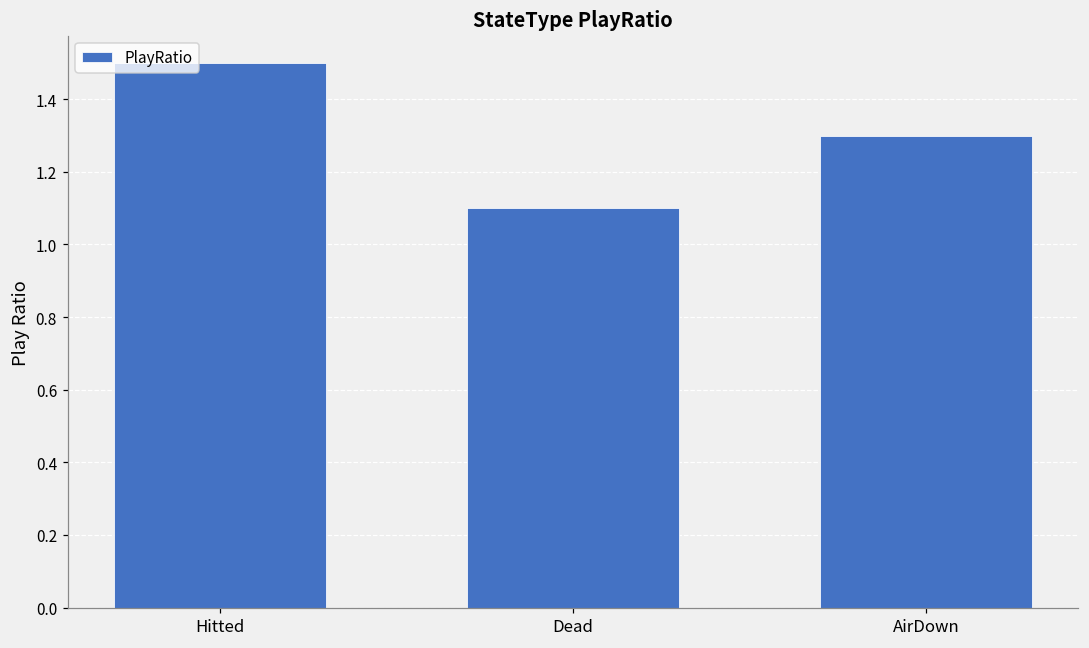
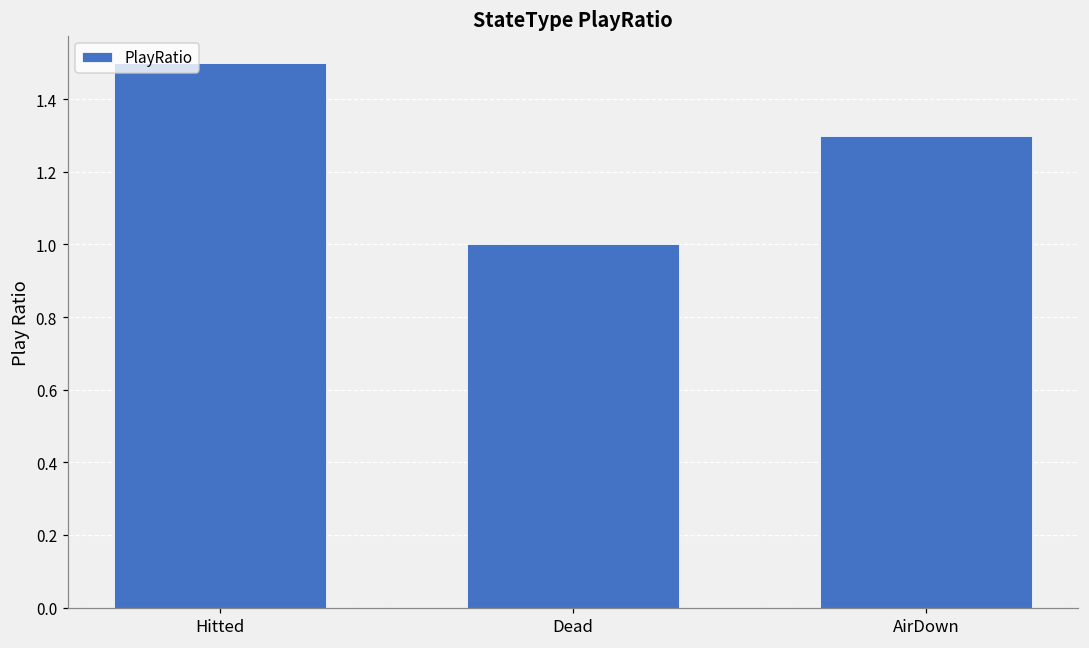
Dead: 1.1 -> 1.0
